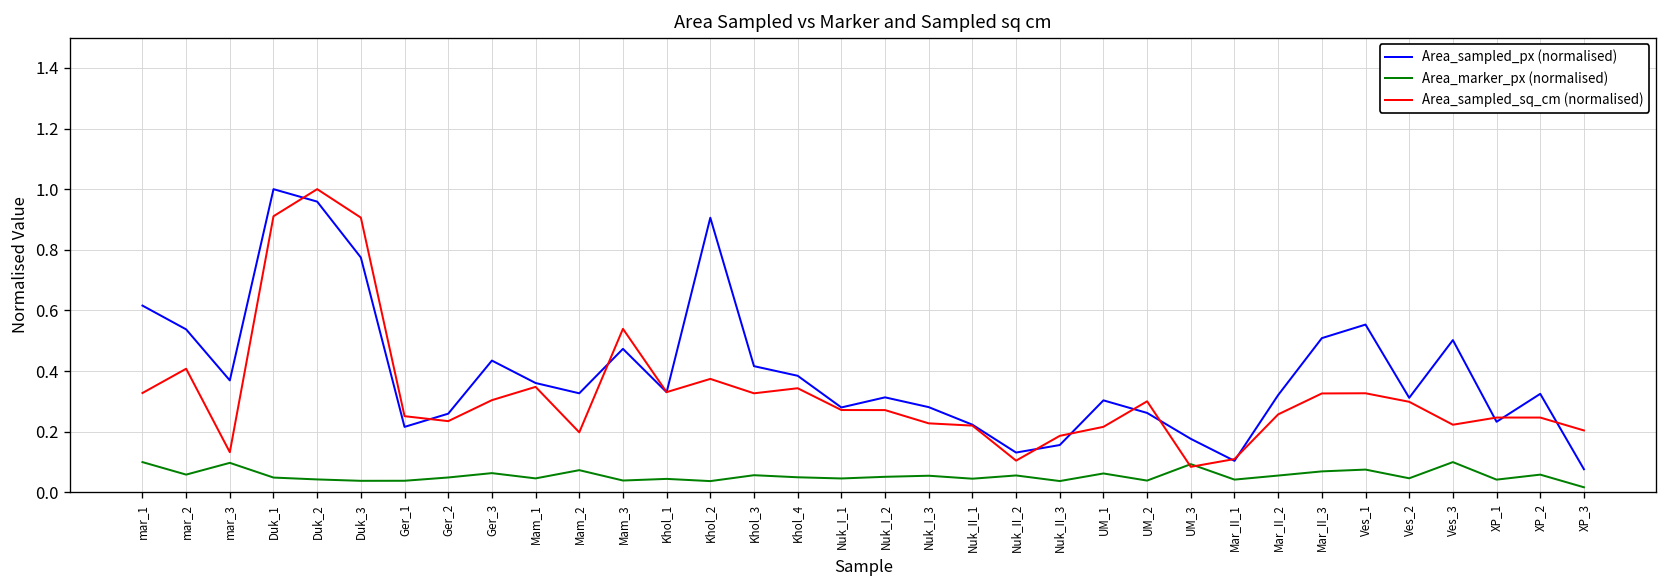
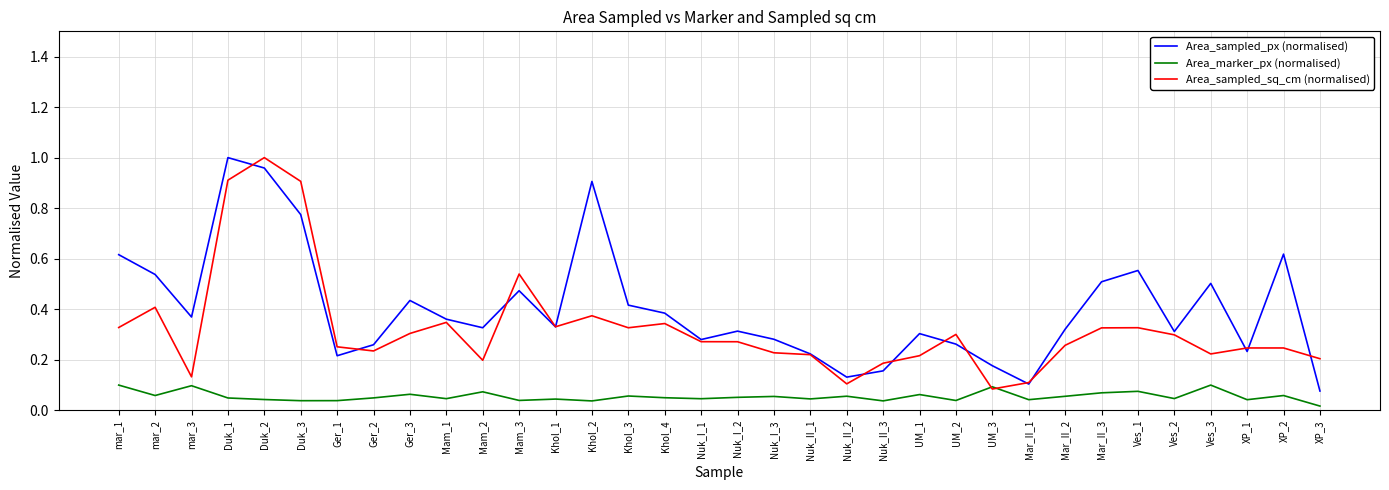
Area_sampled_px (normalised), XP_2: 0.32 -> 0.62
